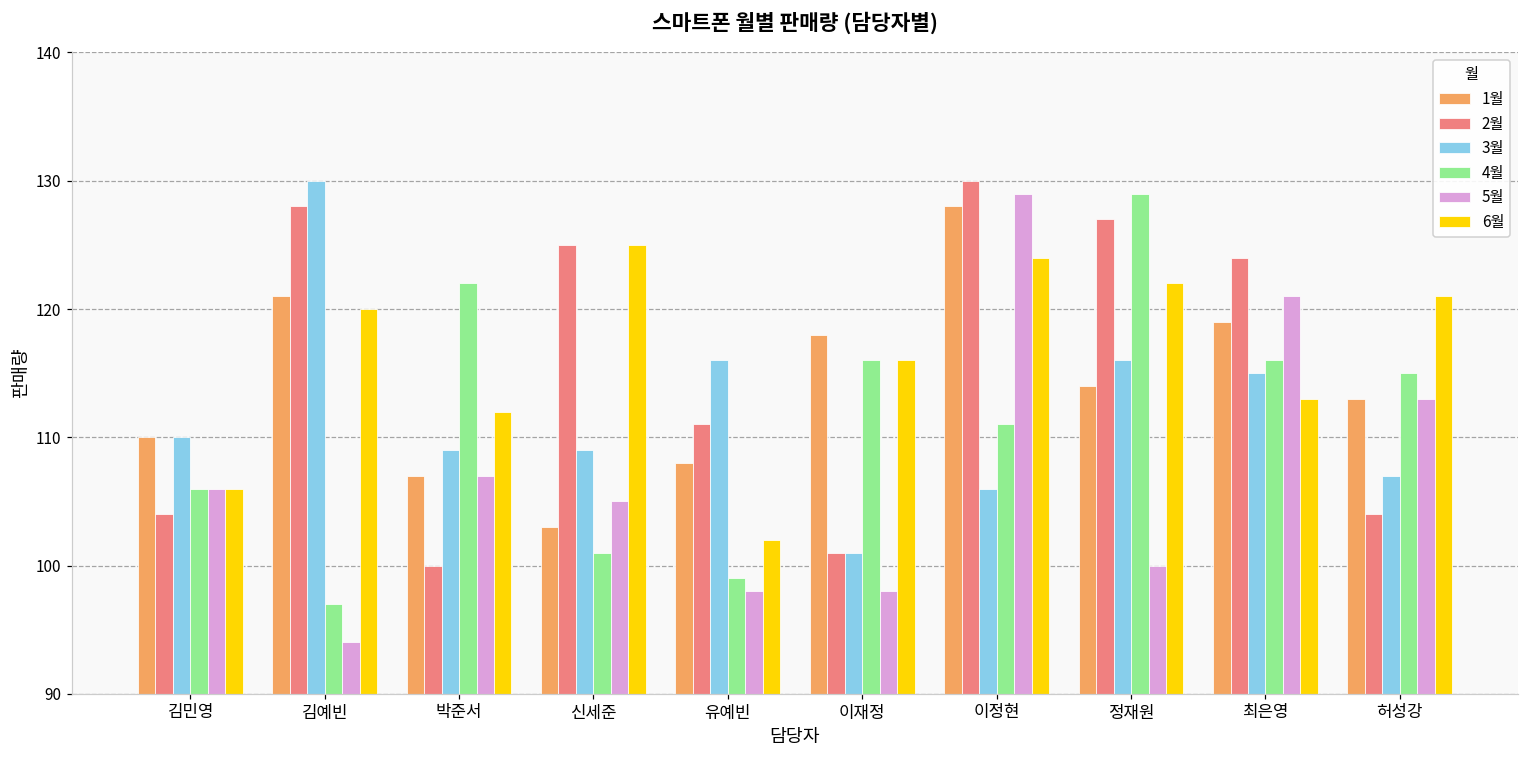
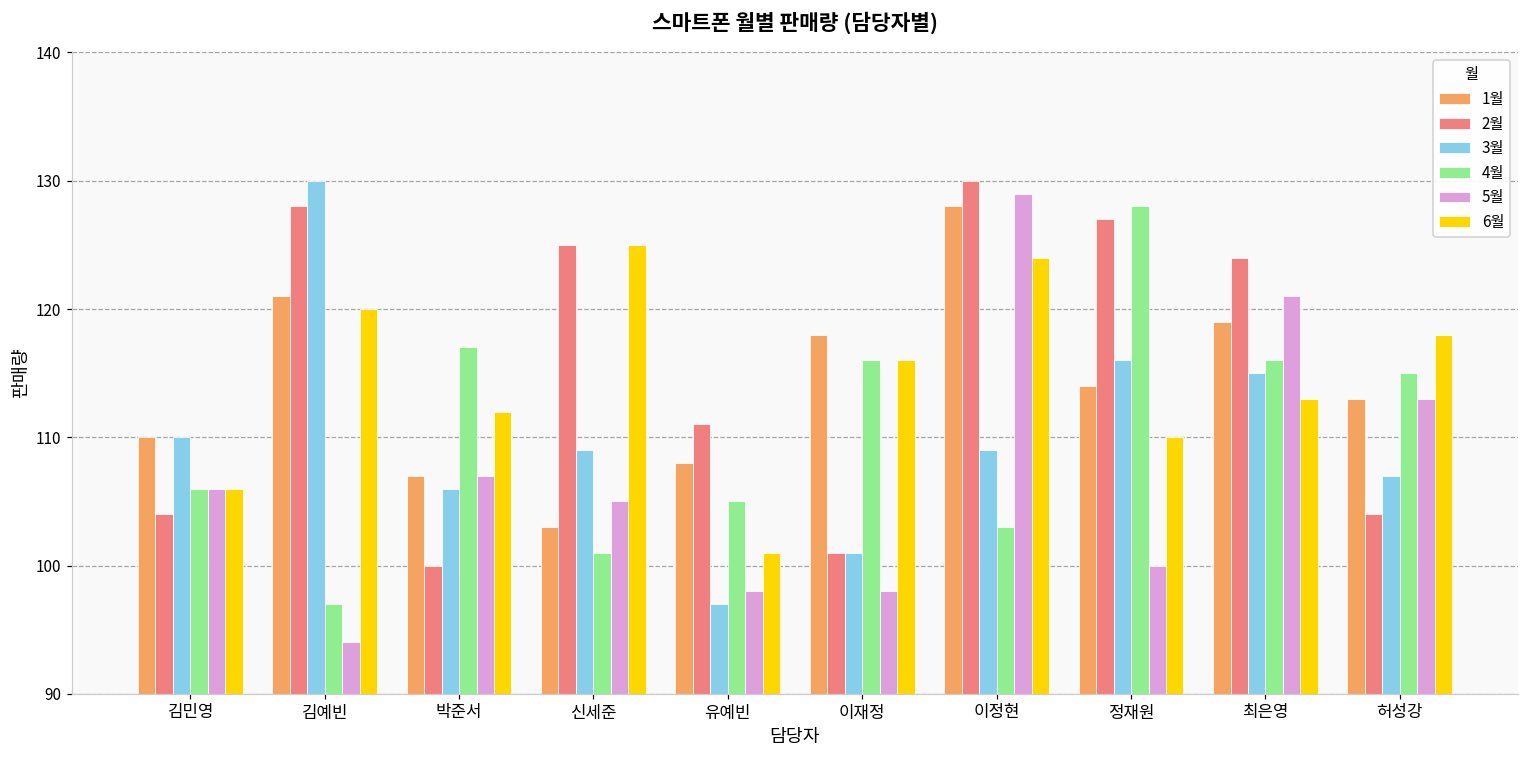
3월, 박준서: 109 -> 106
4월, 박준서: 122 -> 117
3월, 유예빈: 116 -> 97
4월, 유예빈: 99 -> 105
6월, 유예빈: 102 -> 101
3월, 이정현: 106 -> 109
4월, 이정현: 111 -> 103
4월, 정재원: 129 -> 128
6월, 정재원: 122 -> 110
6월, 허성강: 121 -> 118
